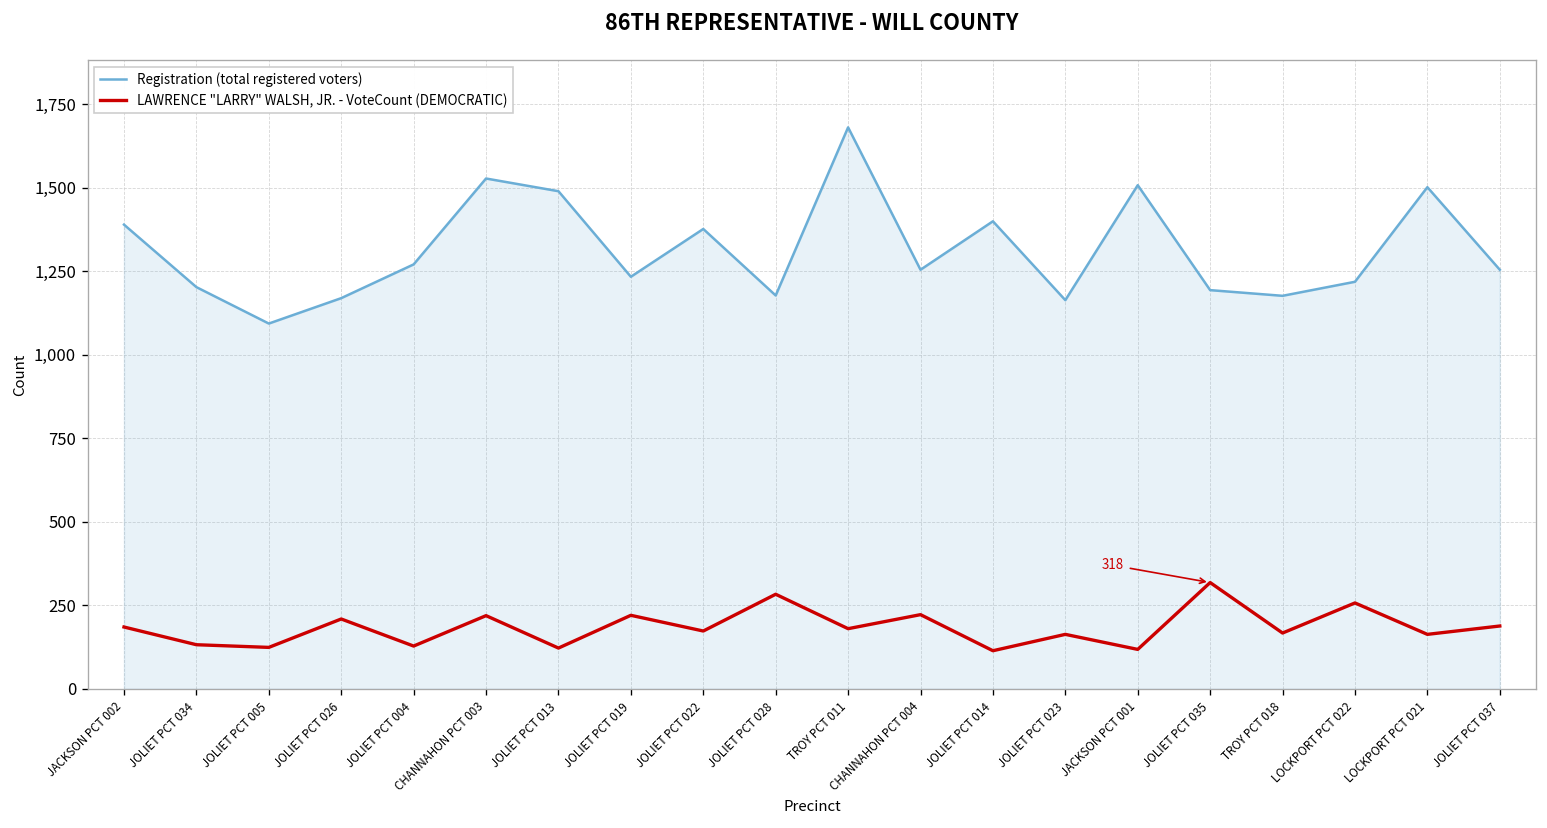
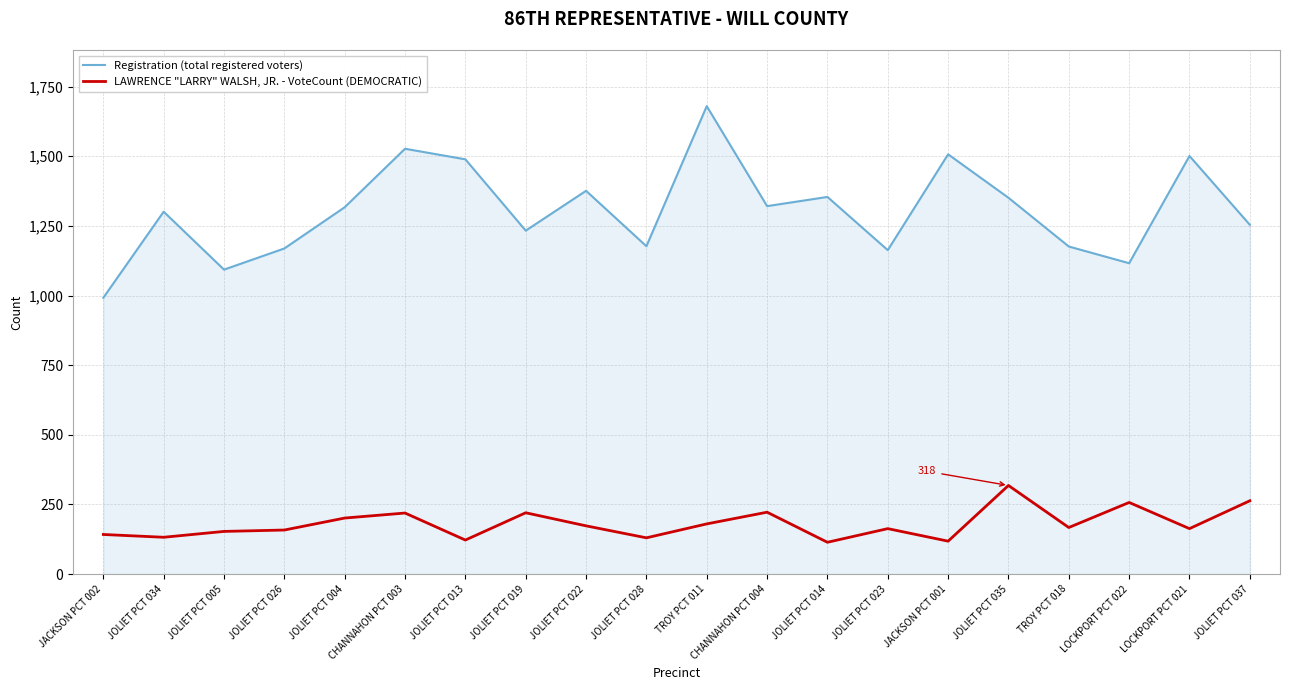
Registration (total registered voters), JACKSON PCT 002: 1,390 -> 990
LAWRENCE "LARRY" WALSH, JR. - VoteCount (DEMOCRATIC), JACKSON PCT 002: 190 -> 140
Registration (total registered voters), JOLIET PCT 034: 1,200 -> 1,300
LAWRENCE "LARRY" WALSH, JR. - VoteCount (DEMOCRATIC), JOLIET PCT 005: 120 -> 150
LAWRENCE "LARRY" WALSH, JR. - VoteCount (DEMOCRATIC), JOLIET PCT 026: 210 -> 160
Registration (total registered voters), JOLIET PCT 004: 1,270 -> 1,320
LAWRENCE "LARRY" WALSH, JR. - VoteCount (DEMOCRATIC), JOLIET PCT 004: 130 -> 200
LAWRENCE "LARRY" WALSH, JR. - VoteCount (DEMOCRATIC), JOLIET PCT 028: 280 -> 130
Registration (total registered voters), CHANNAHON PCT 004: 1,250 -> 1,320
Registration (total registered voters), JOLIET PCT 014: 1,400 -> 1,350
Registration (total registered voters), JOLIET PCT 035: 1,190 -> 1,350
Registration (total registered voters), LOCKPORT PCT 022: 1,220 -> 1,120
LAWRENCE "LARRY" WALSH, JR. - VoteCount (DEMOCRATIC), JOLIET PCT 037: 190 -> 260
